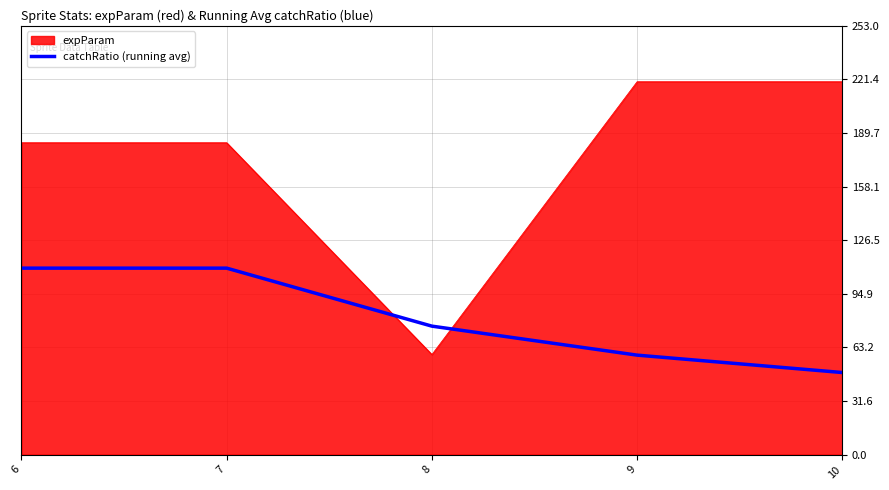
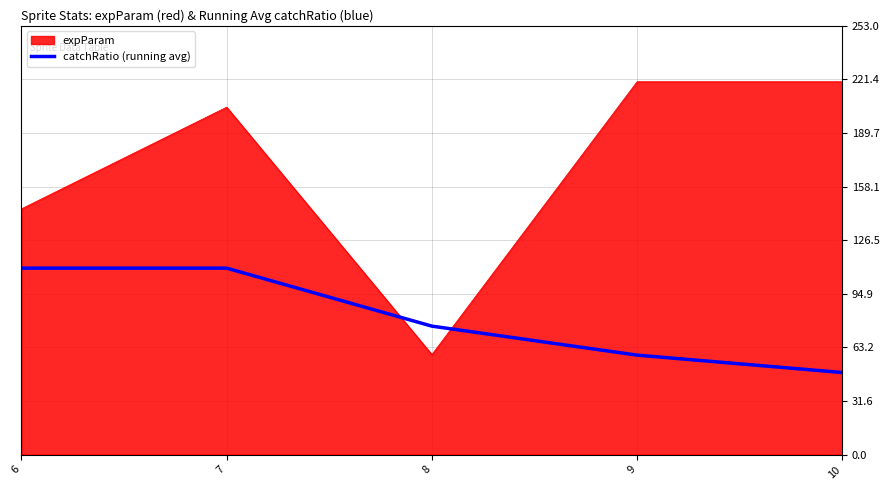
expParam, 6: 184 -> 145
expParam, 7: 184 -> 205
